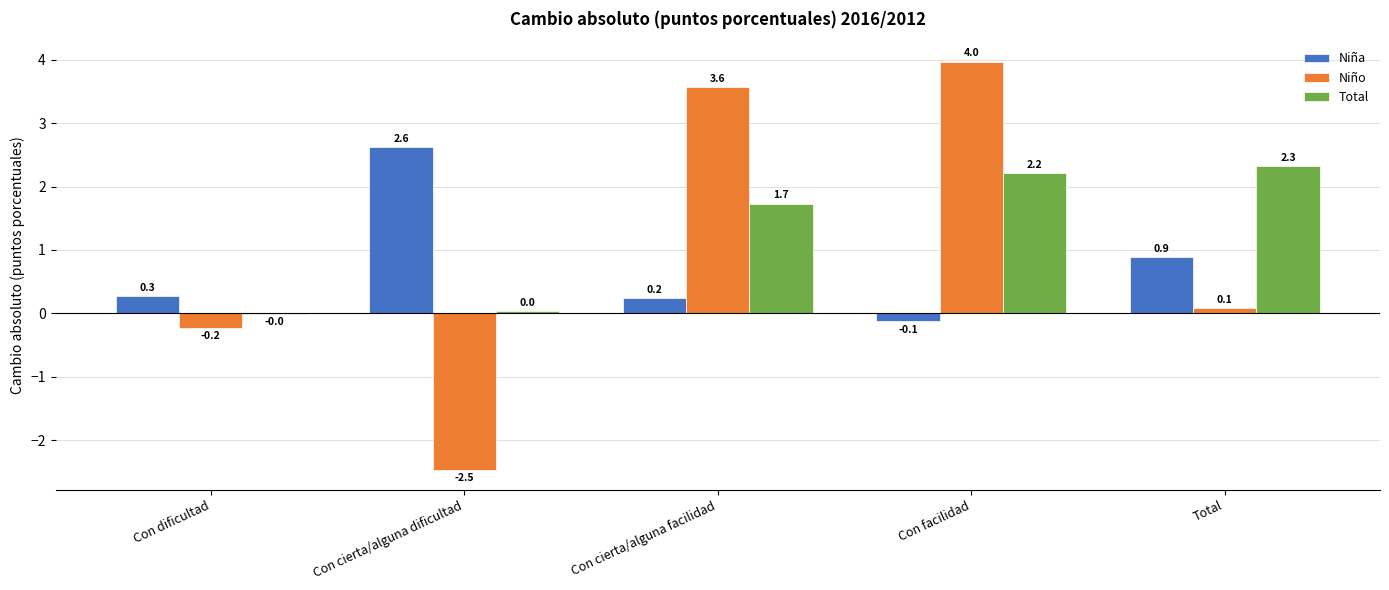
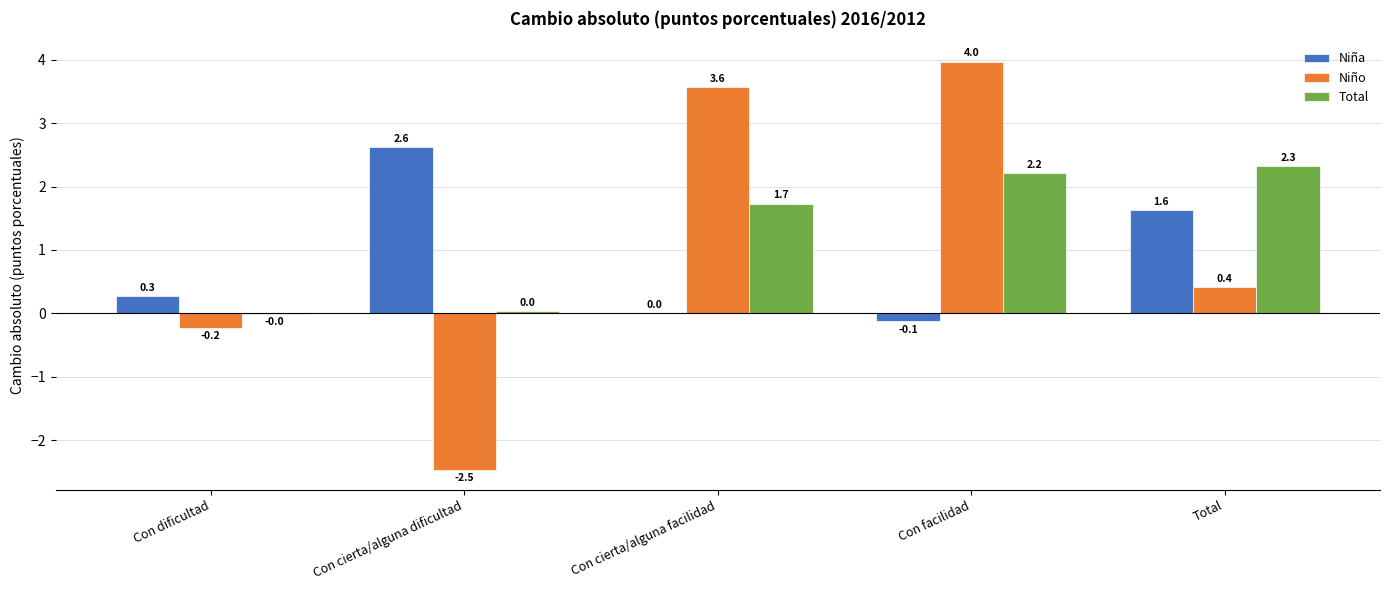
Niña, Con cierta/alguna facilidad: 0.2 -> 0.0
Niña, Total: 0.9 -> 1.6
Niño, Total: 0.1 -> 0.4
